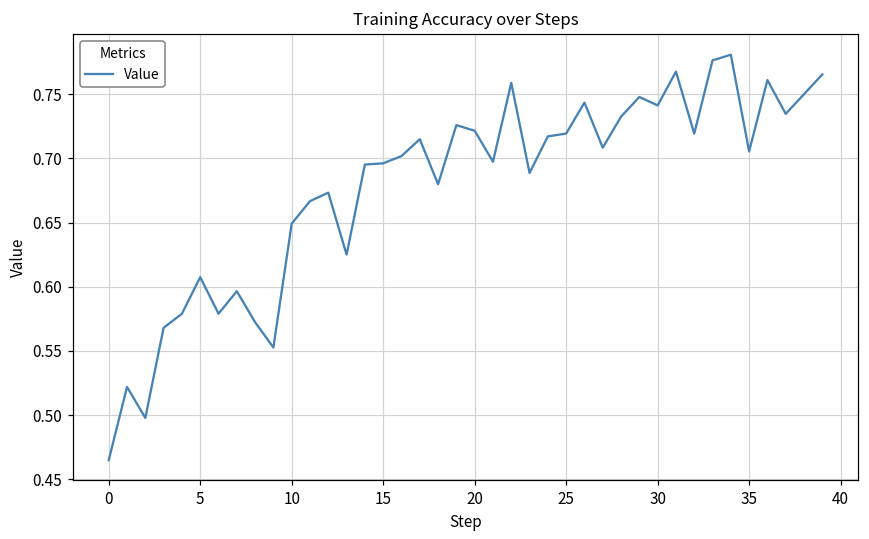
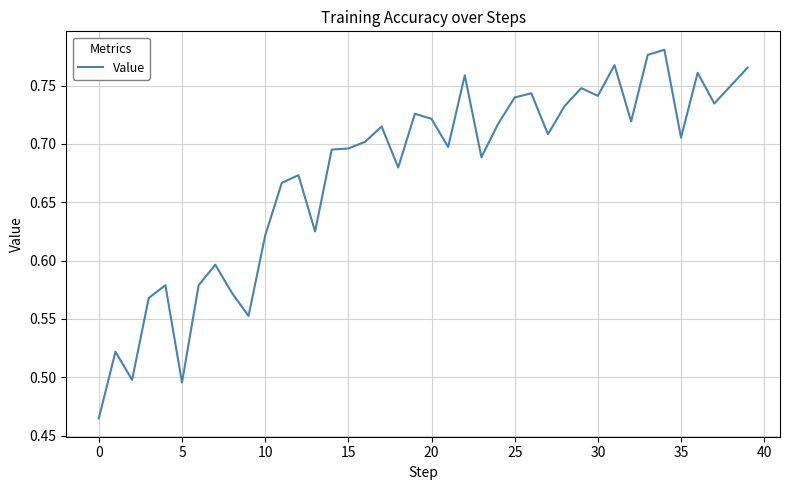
5: 0.607 -> 0.496
10: 0.649 -> 0.621
25: 0.719 -> 0.740
